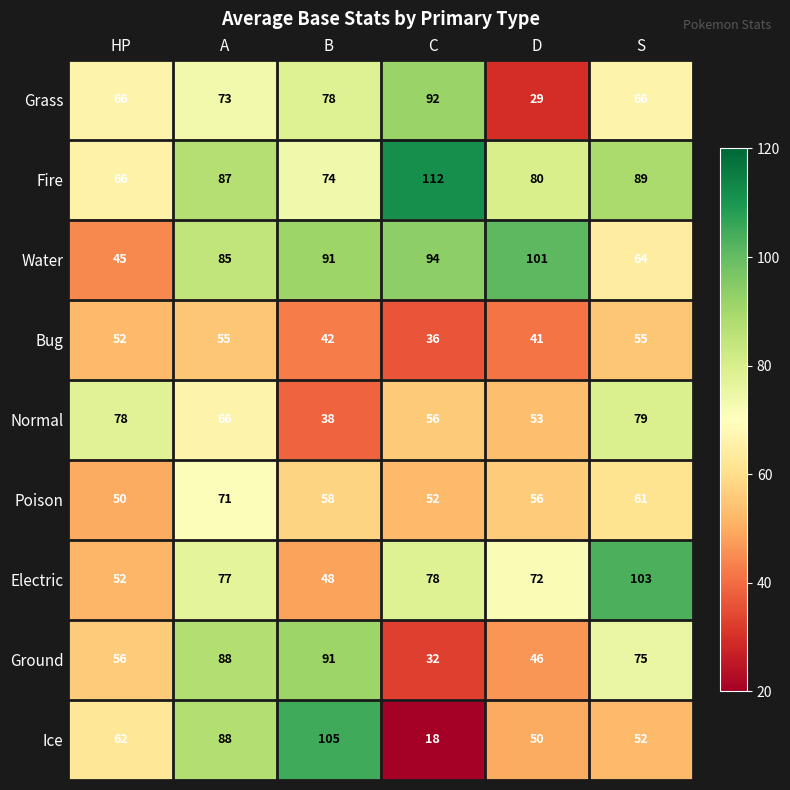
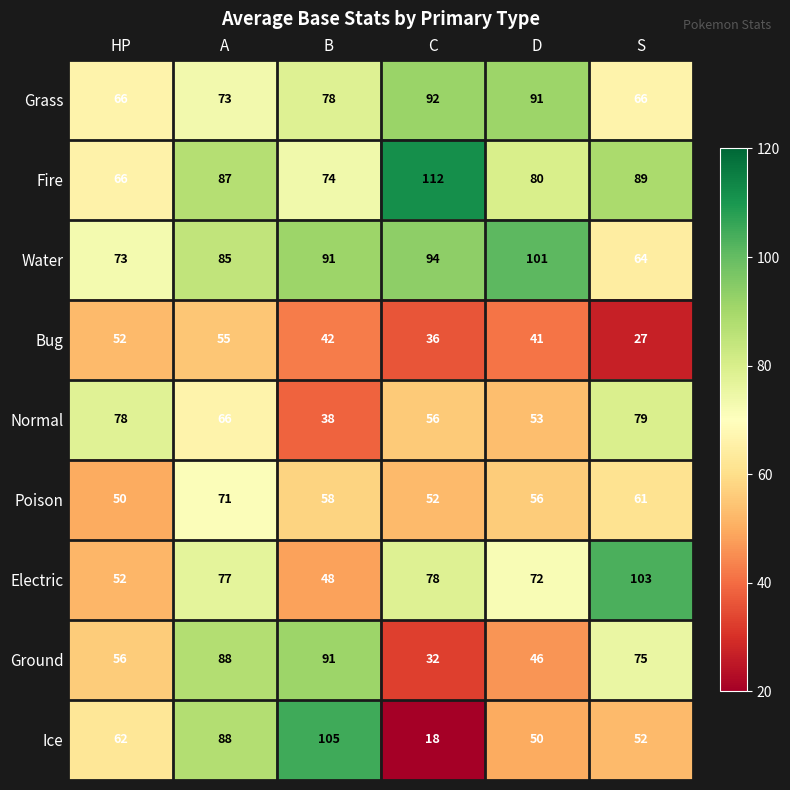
Grass, D: 29 -> 91
Water, HP: 45 -> 73
Bug, S: 55 -> 27
